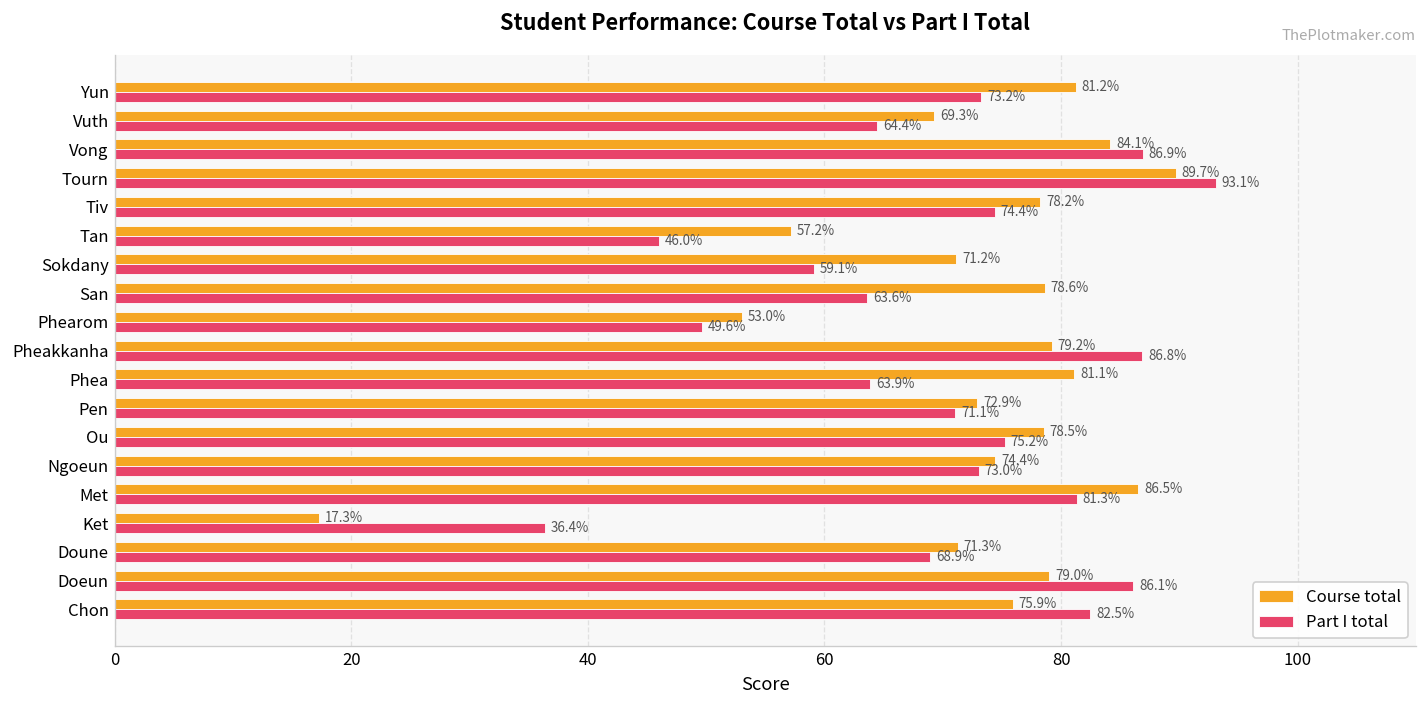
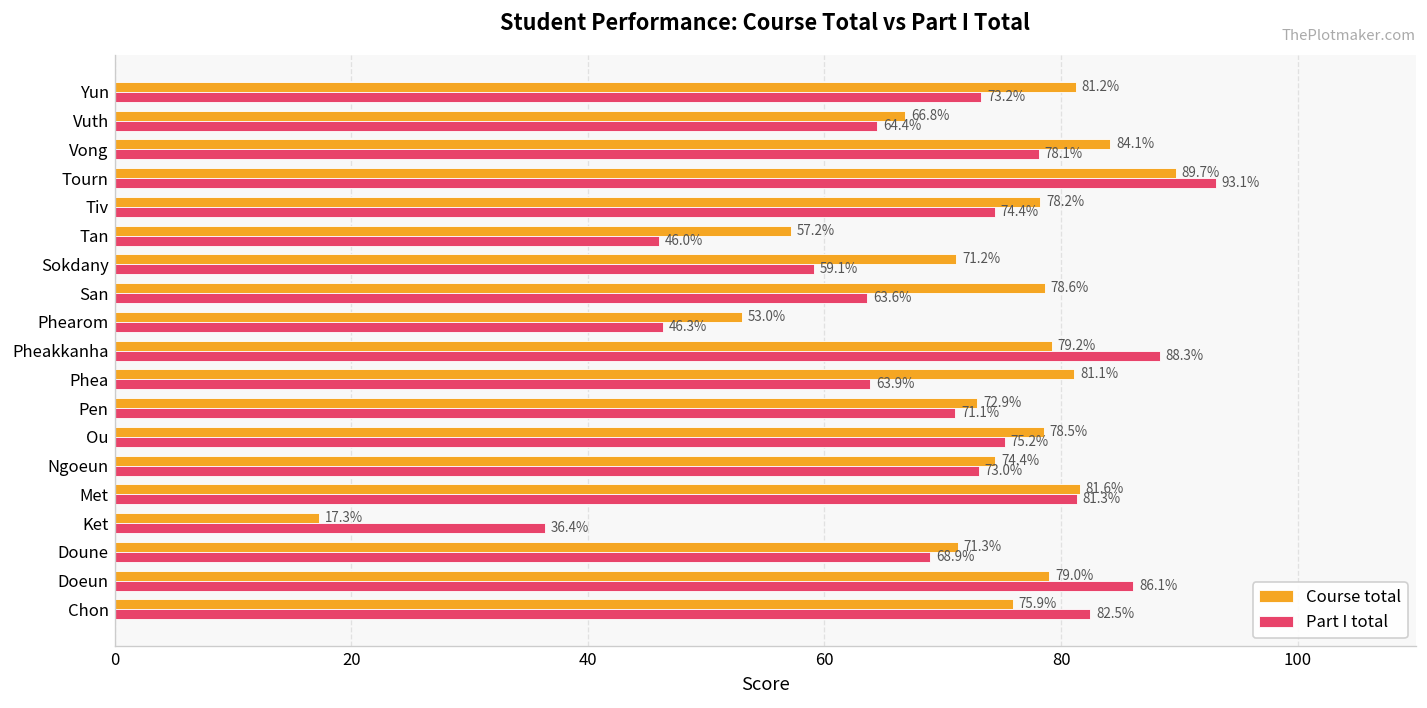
Course total, Vuth: 69.3% -> 66.8%
Part I total, Vong: 86.9% -> 78.1%
Part I total, Phearom: 49.6% -> 46.3%
Part I total, Pheakkanha: 86.8% -> 88.3%
Course total, Met: 86.5% -> 81.6%
